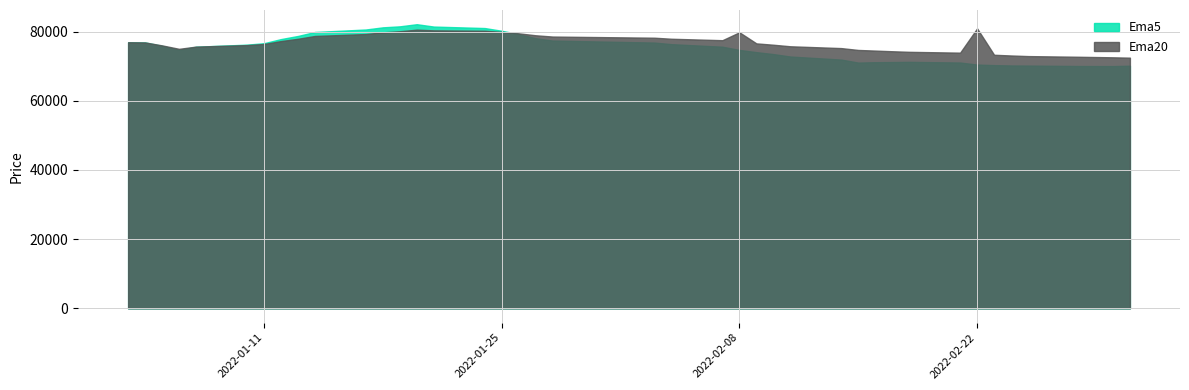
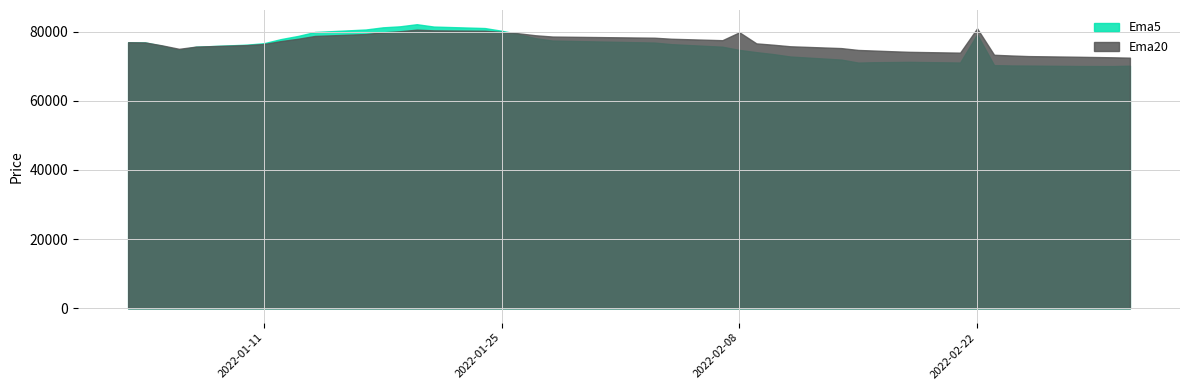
Ema5, 2022-02-22: 70000 -> 79000
